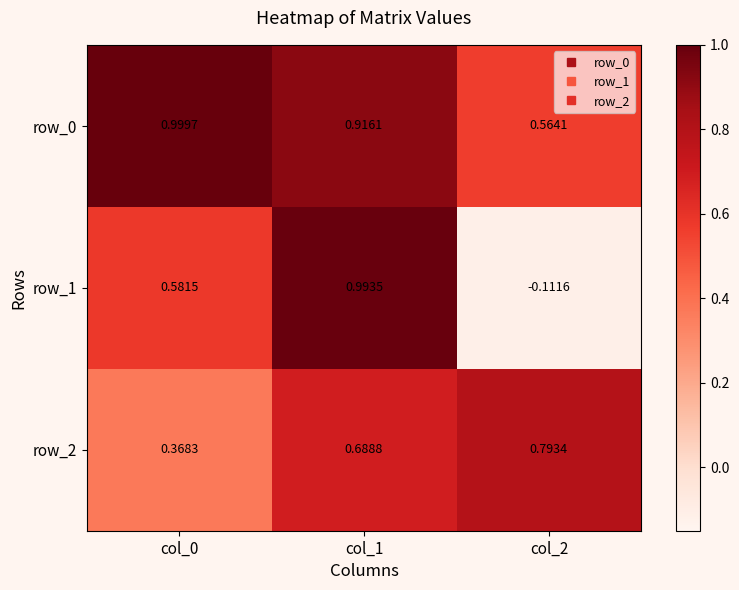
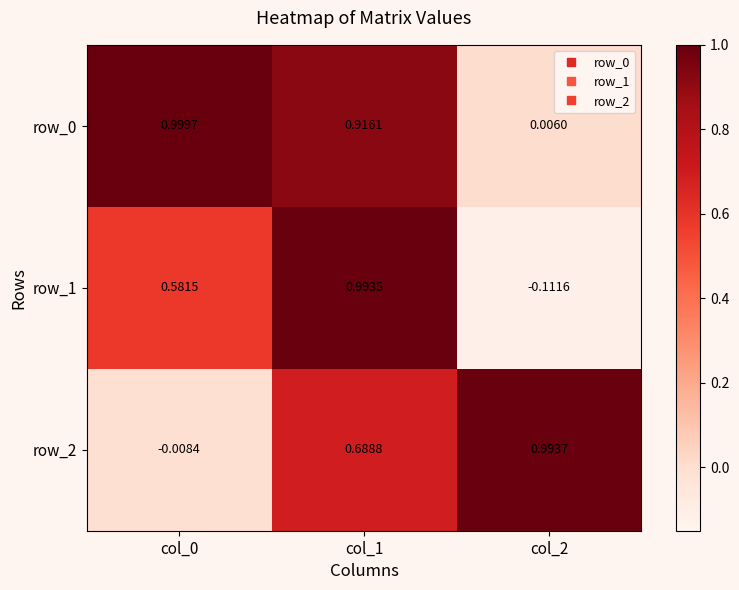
row_0, col_2: 0.5641 -> 0.0060
row_2, col_0: 0.3683 -> -0.0084
row_2, col_2: 0.7934 -> 0.9937
